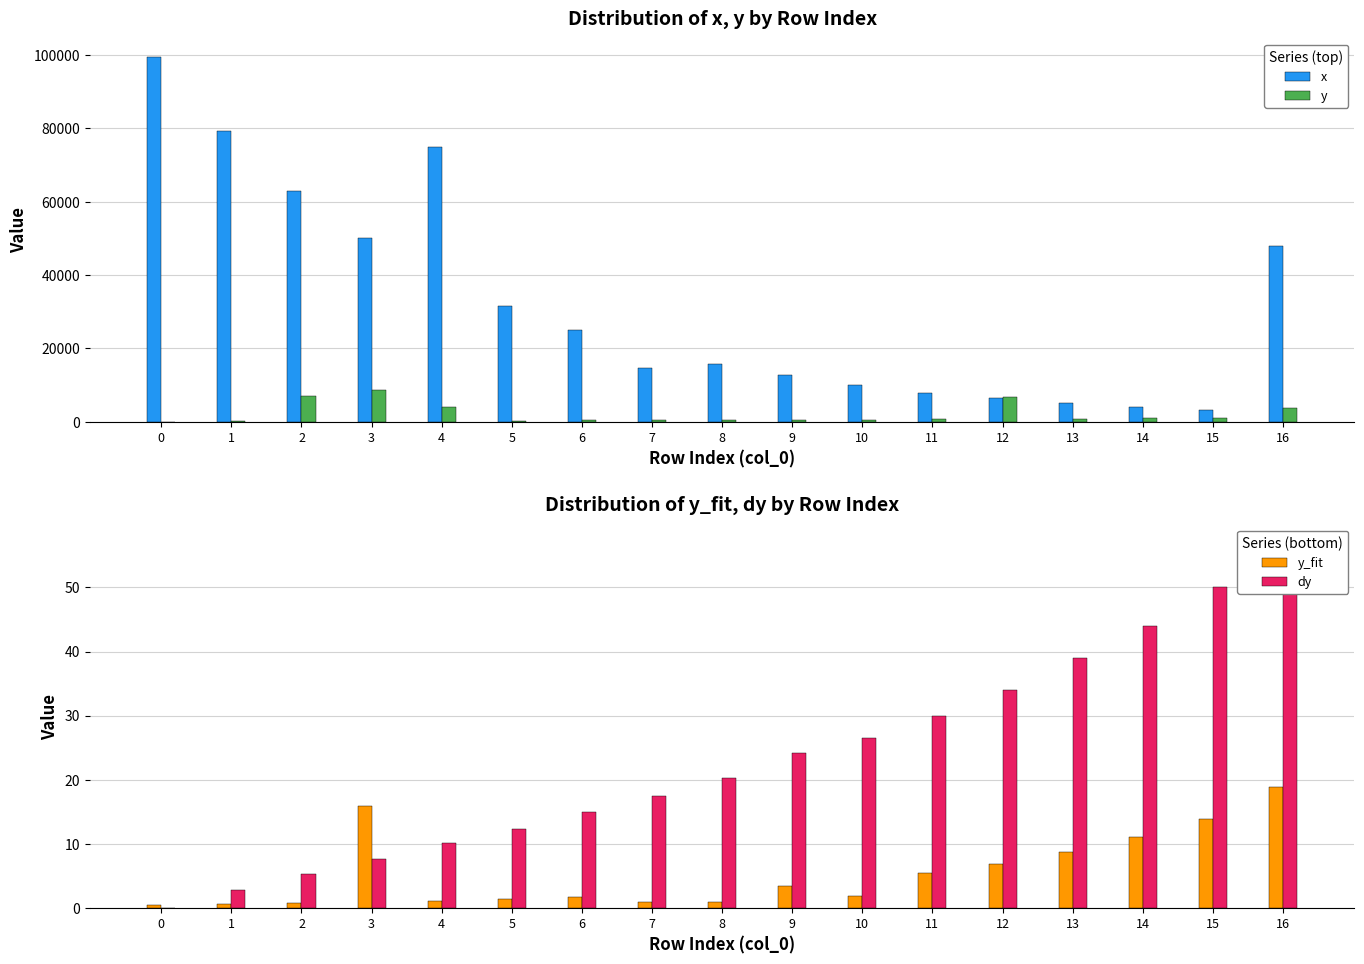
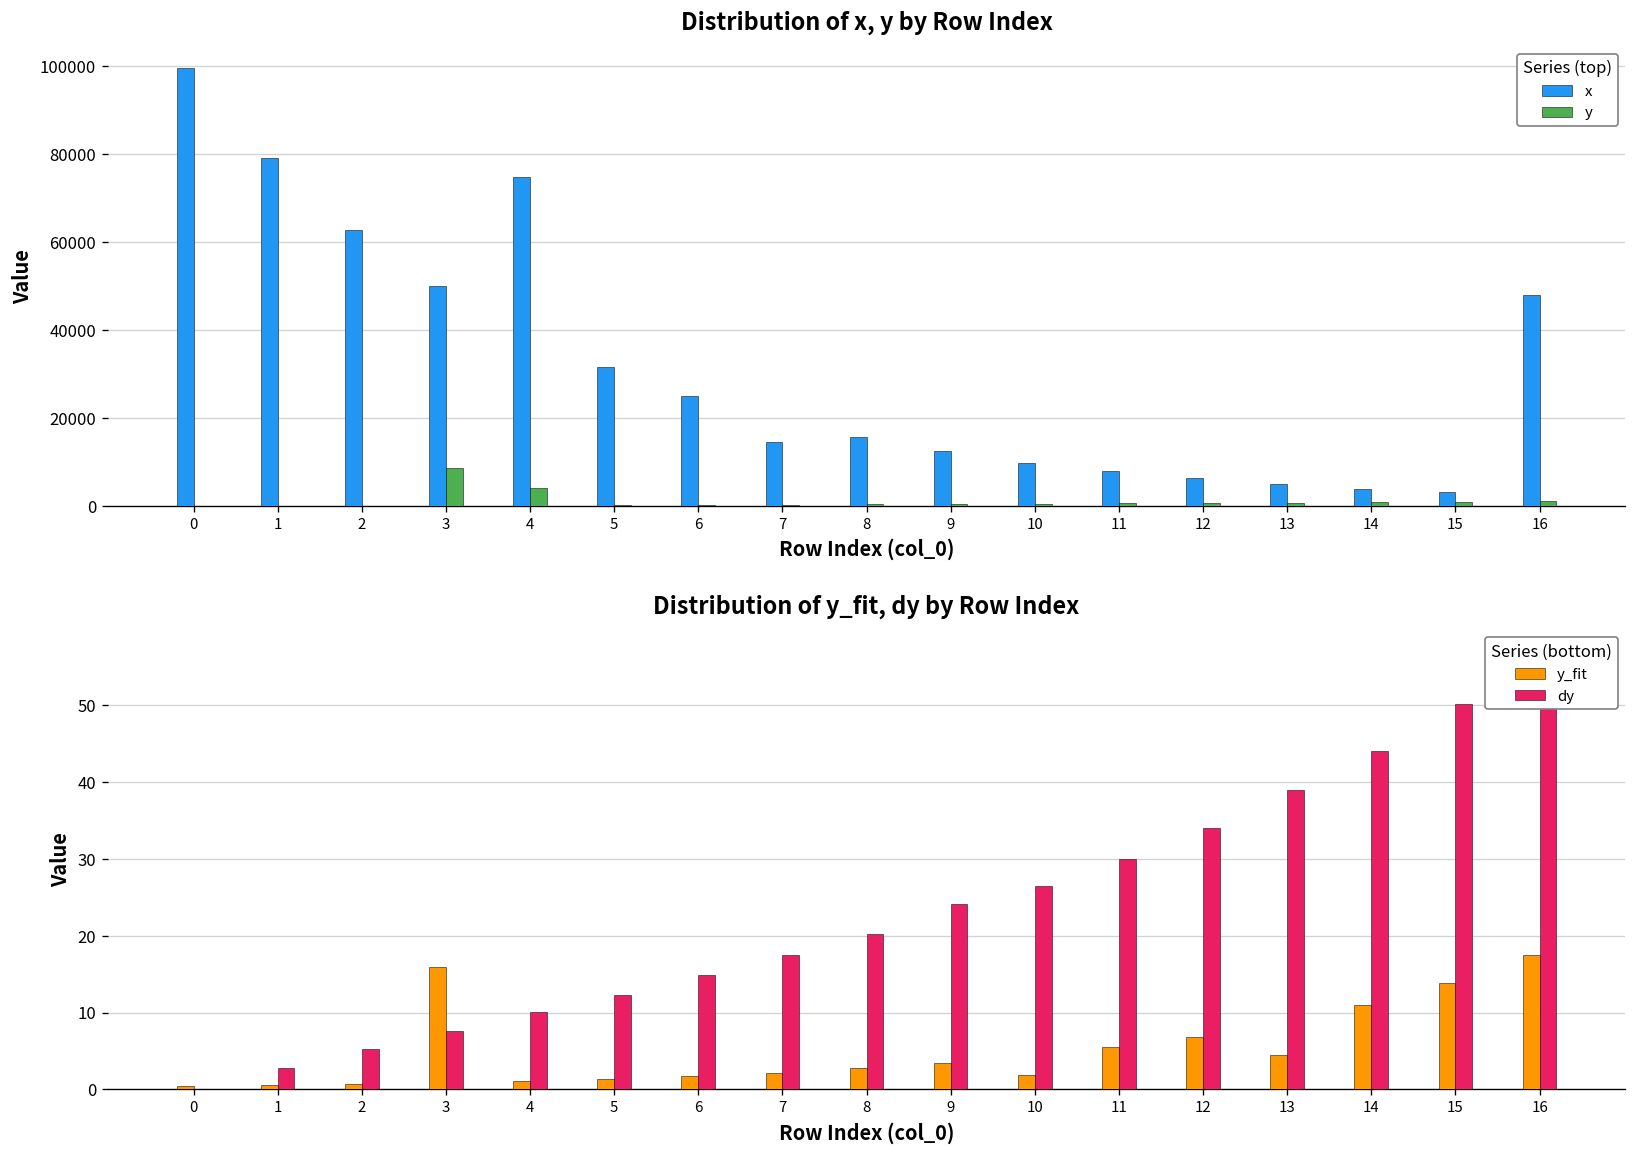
Distribution of x, y by Row Index, y, 2: 7000 -> 0
Distribution of x, y by Row Index, y, 12: 7000 -> 1000
Distribution of x, y by Row Index, y, 16: 4000 -> 1000
Distribution of y_fit, dy by Row Index, y_fit, 7: 1 -> 2
Distribution of y_fit, dy by Row Index, y_fit, 8: 1 -> 3
Distribution of y_fit, dy by Row Index, y_fit, 13: 9 -> 4
Distribution of y_fit, dy by Row Index, y_fit, 16: 19 -> 17
